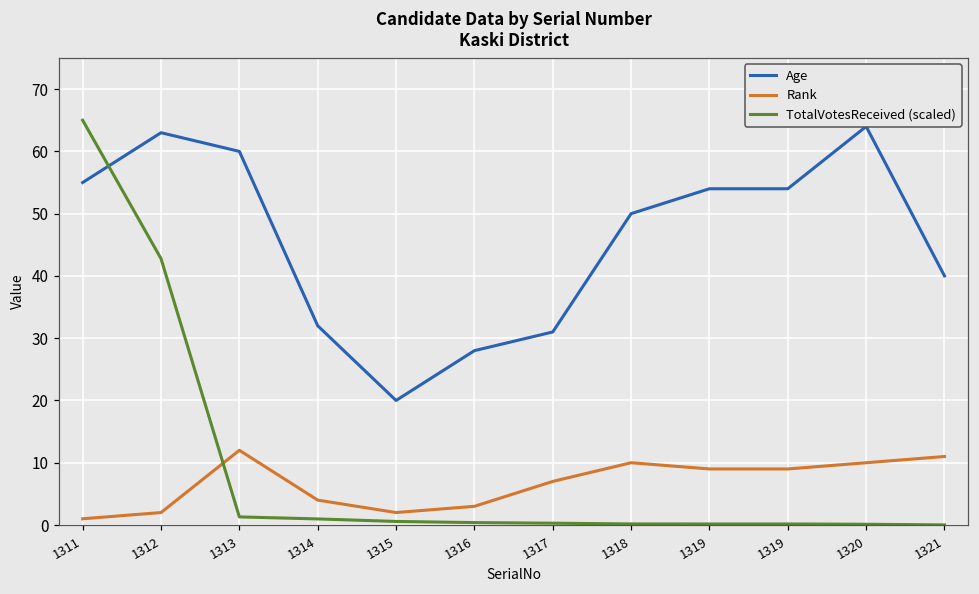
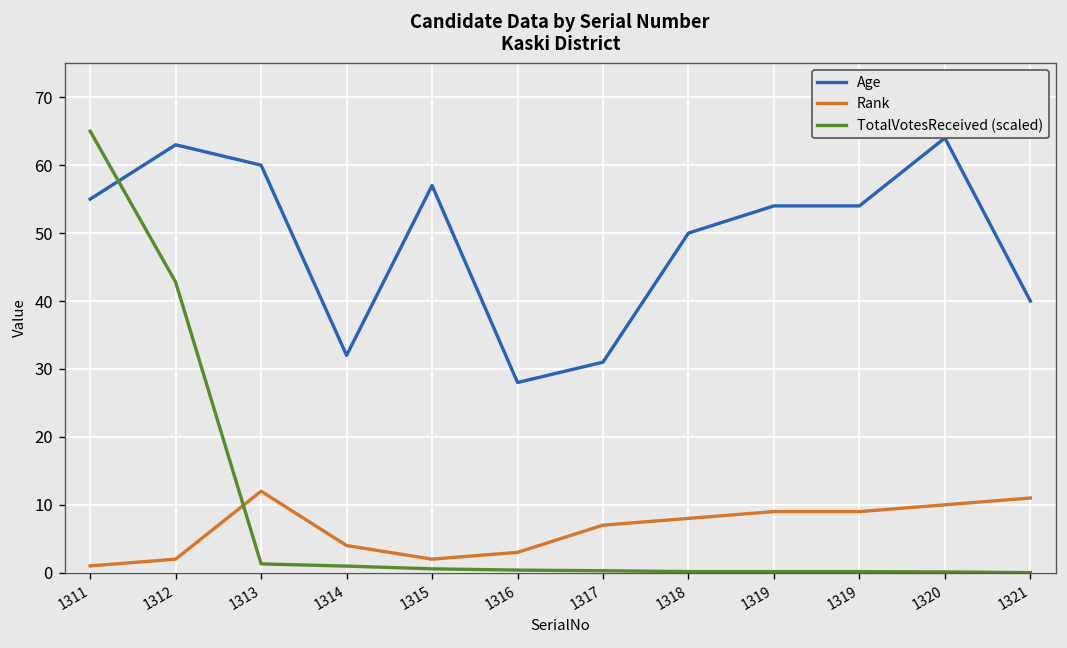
Age, 1315: 20 -> 57
Rank, 1318: 10 -> 8
